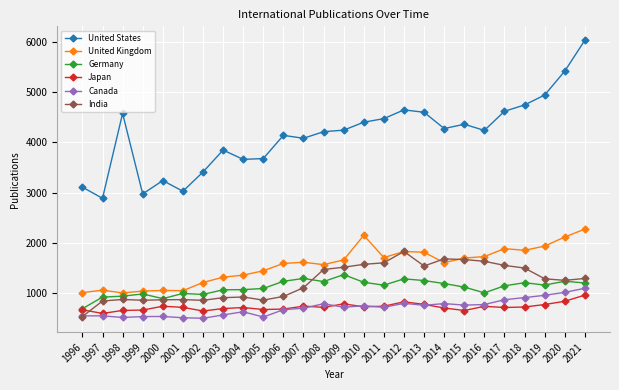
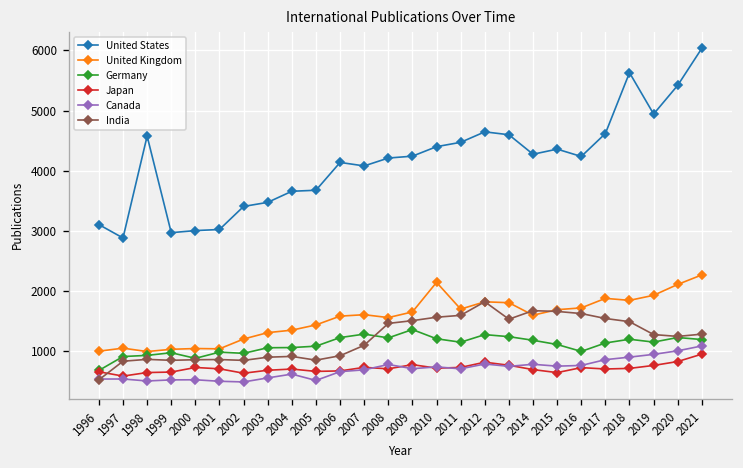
United States, 2000: 3200 -> 3000
United States, 2003: 3800 -> 3500
United States, 2018: 4700 -> 5600
